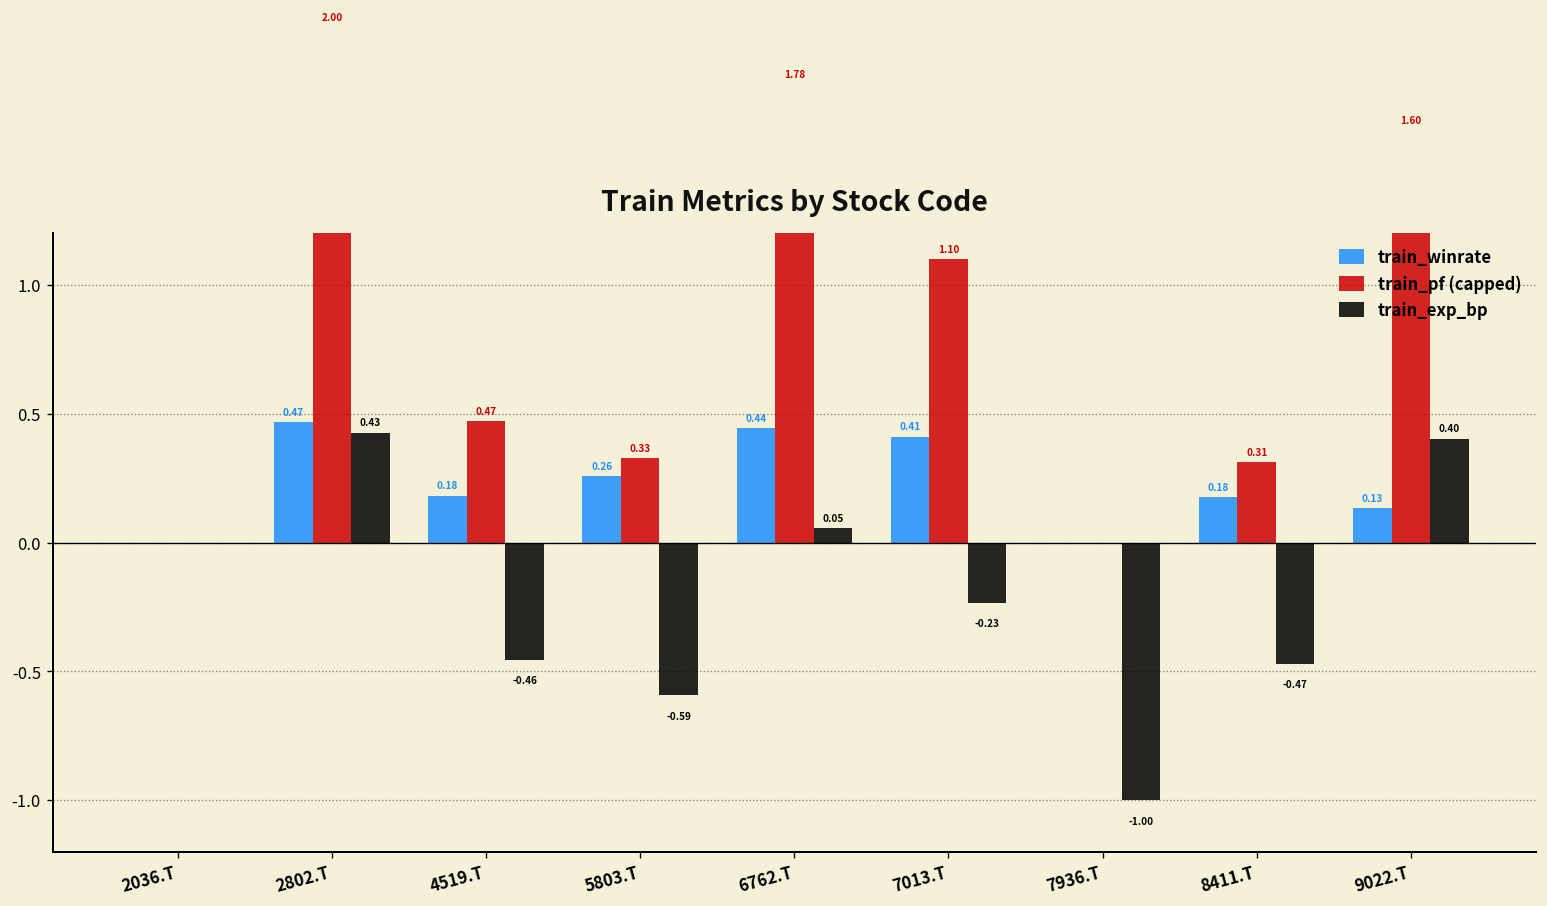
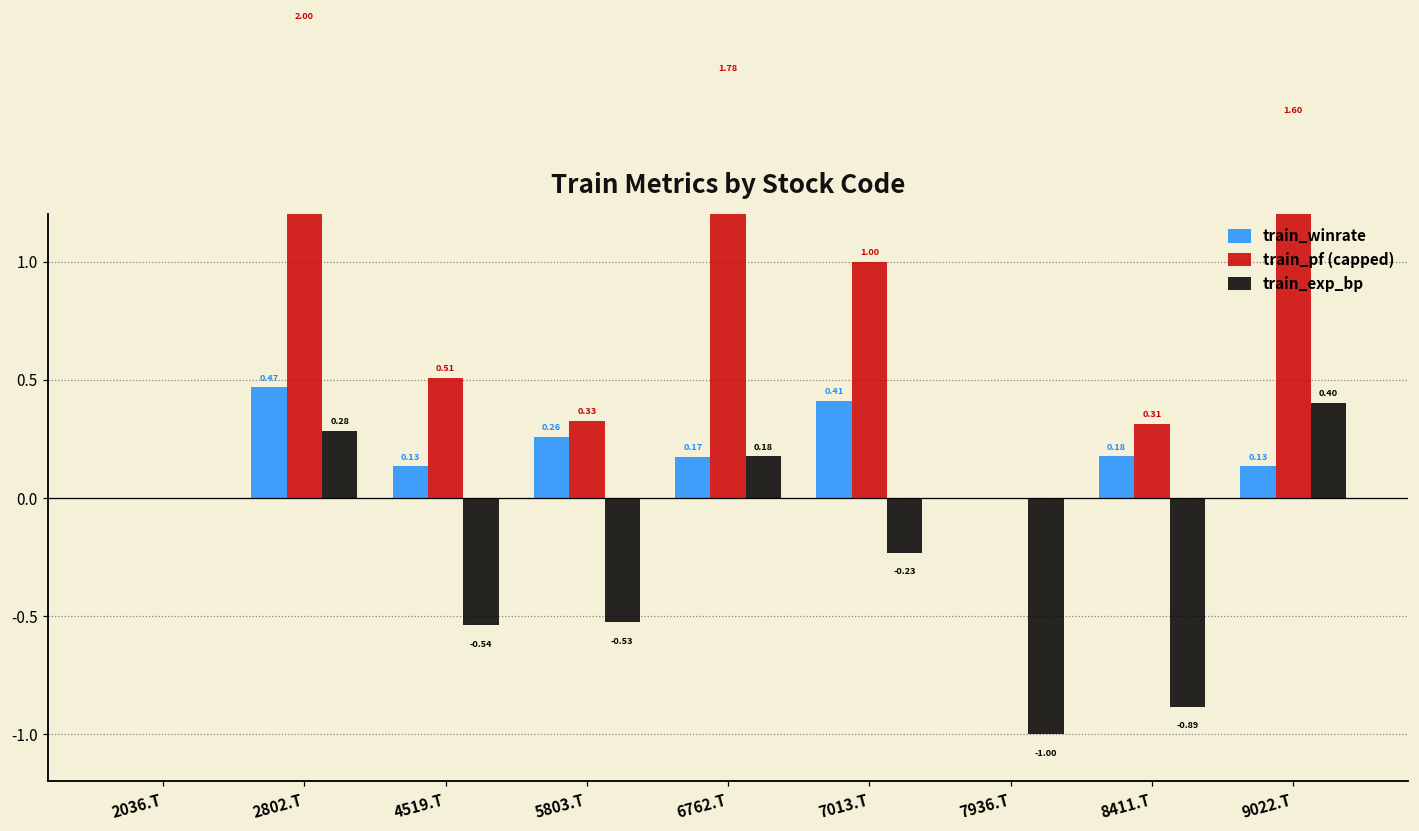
train_exp_bp, 2802.T: 0.43 -> 0.28
train_winrate, 4519.T: 0.18 -> 0.13
train_pf (capped), 4519.T: 0.47 -> 0.51
train_exp_bp, 4519.T: -0.46 -> -0.54
train_exp_bp, 5803.T: -0.59 -> -0.53
train_winrate, 6762.T: 0.44 -> 0.17
train_exp_bp, 6762.T: 0.05 -> 0.18
train_pf (capped), 7013.T: 1.10 -> 1.00
train_exp_bp, 8411.T: -0.47 -> -0.89
